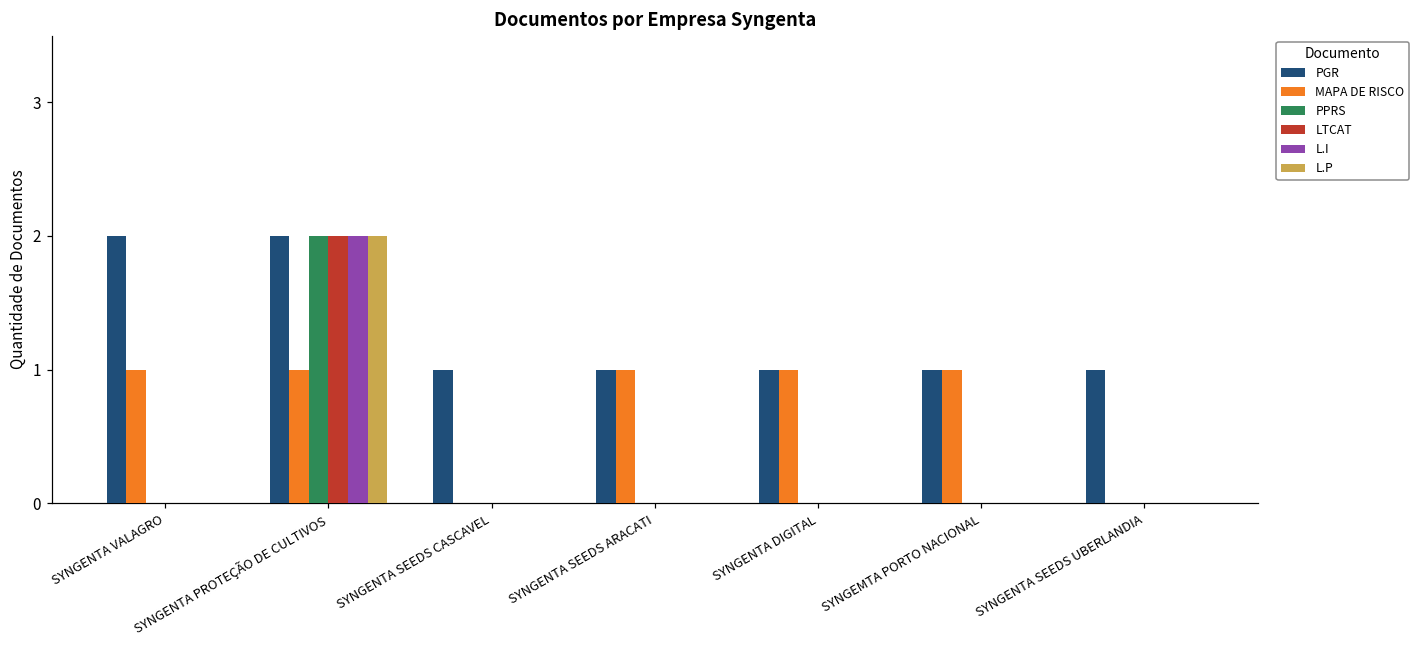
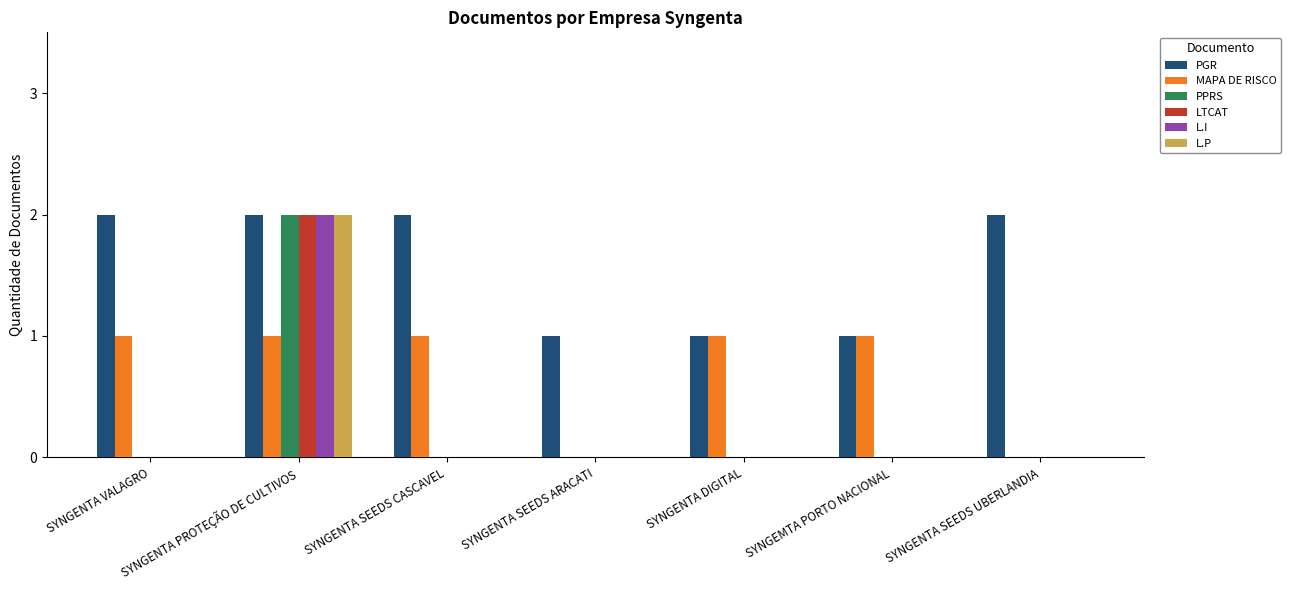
PGR, SYNGENTA SEEDS CASCAVEL: 1 -> 2
MAPA DE RISCO, SYNGENTA SEEDS CASCAVEL: 0 -> 1
MAPA DE RISCO, SYNGENTA SEEDS ARACATI: 1 -> 0
PGR, SYNGENTA SEEDS UBERLANDIA: 1 -> 2
